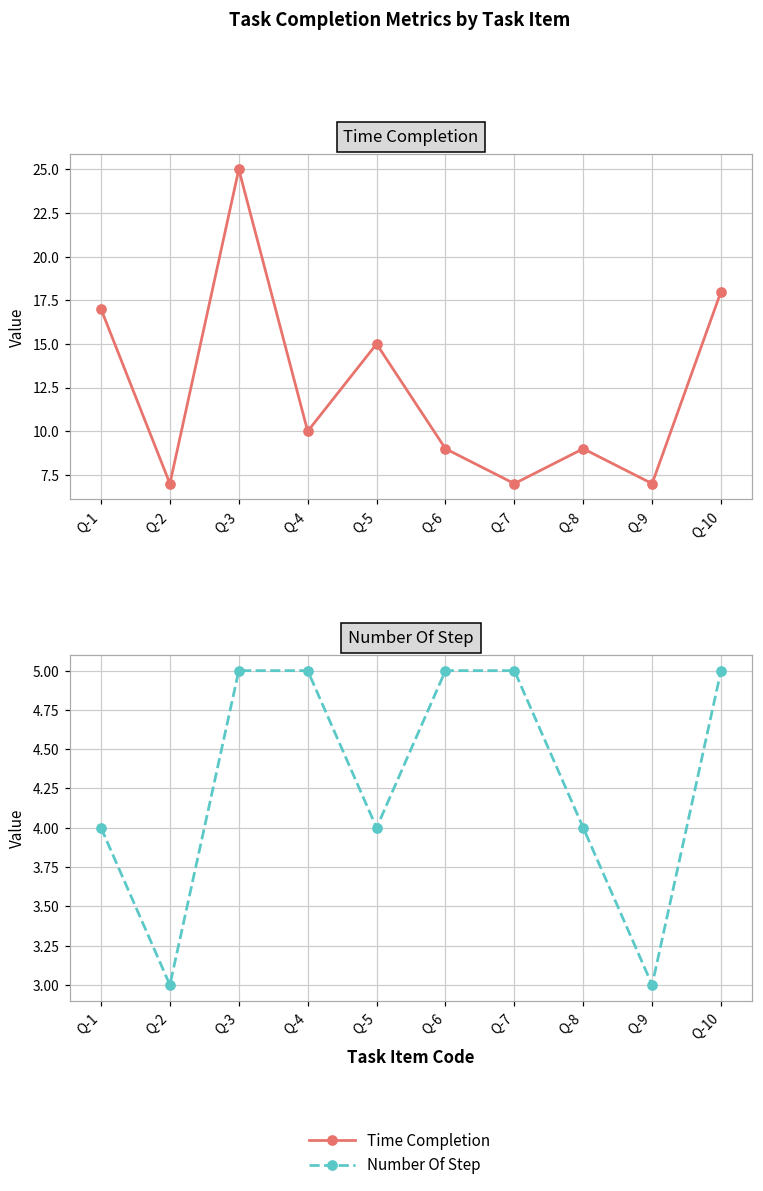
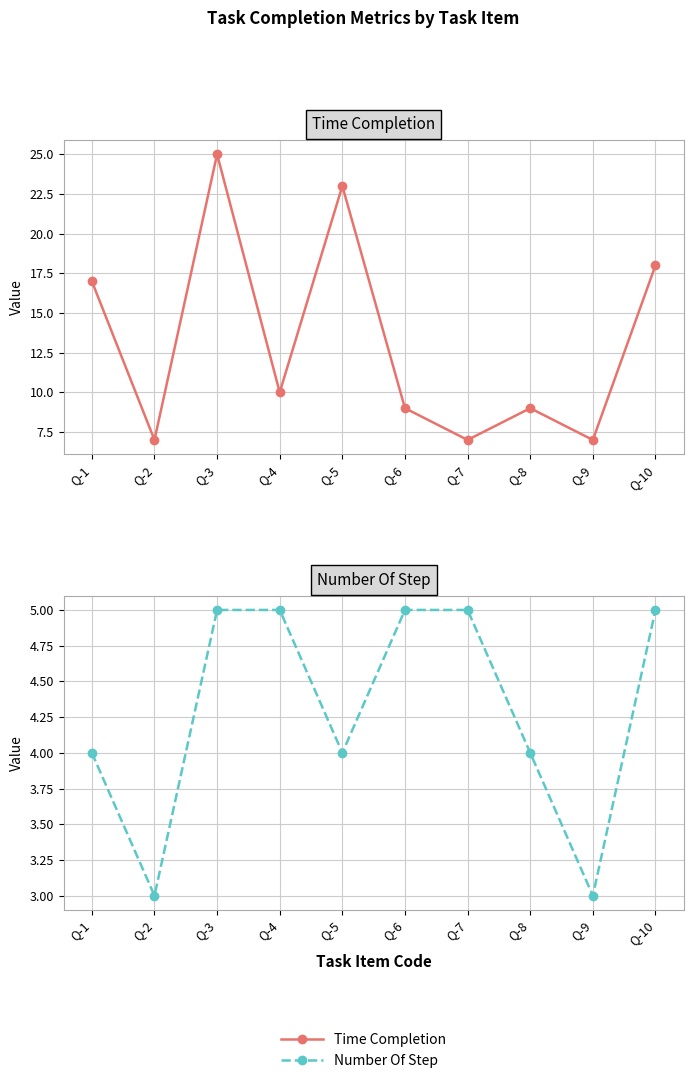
Time Completion, Q-5: 15 -> 23
